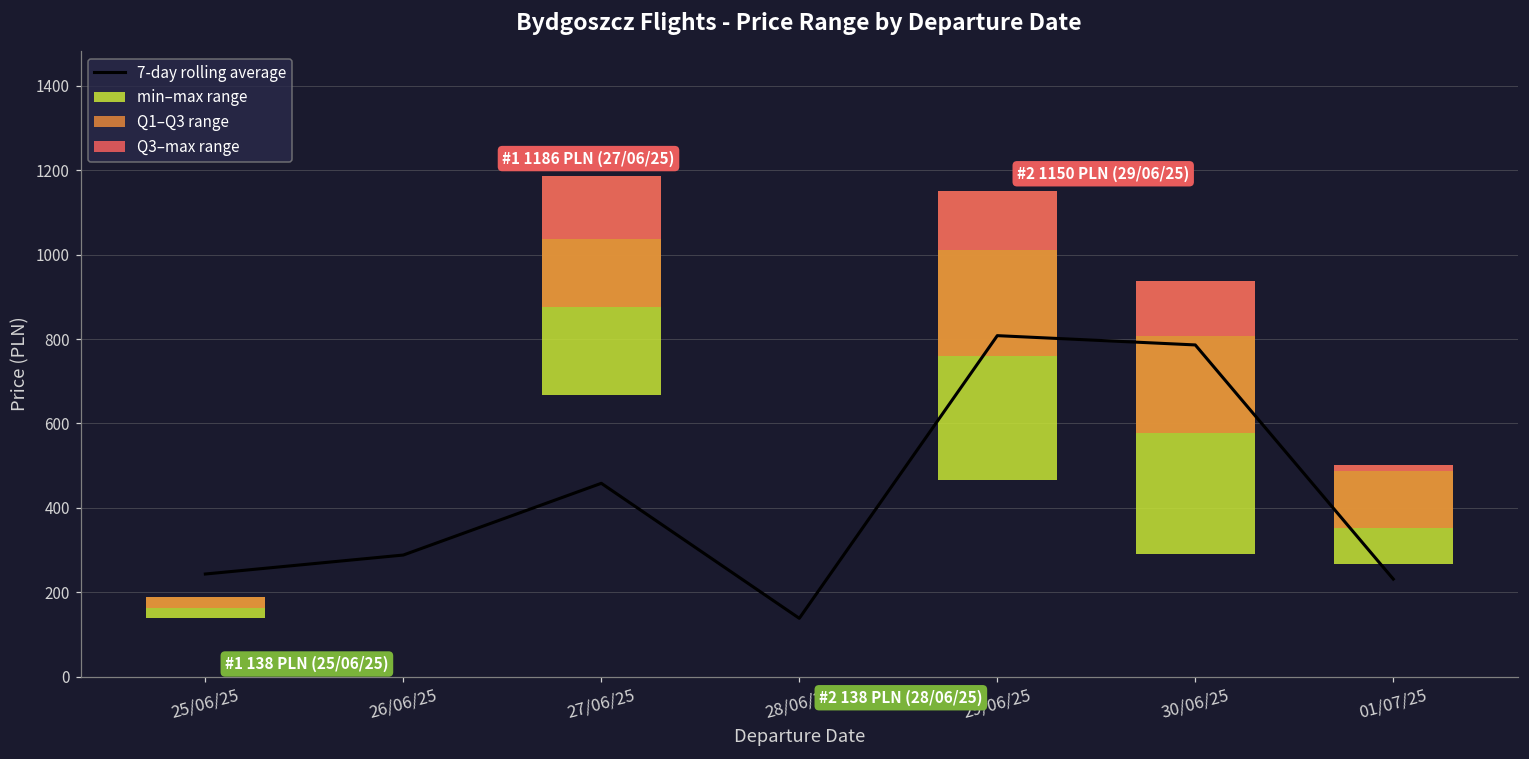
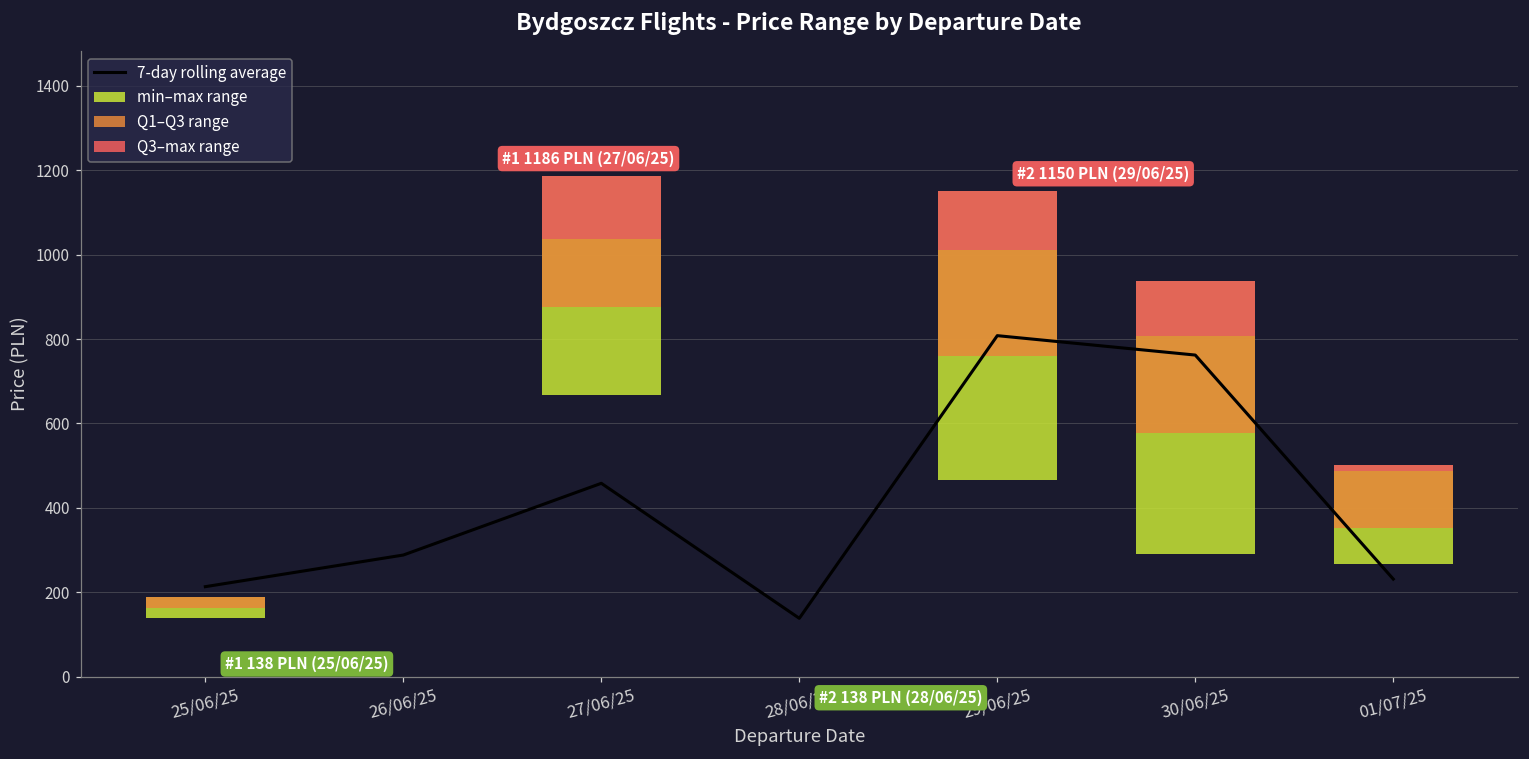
7-day rolling average, 25/06/25: 240 -> 210
7-day rolling average, 30/06/25: 790 -> 760
